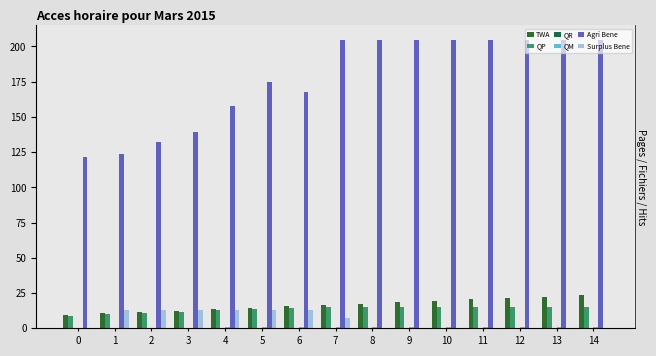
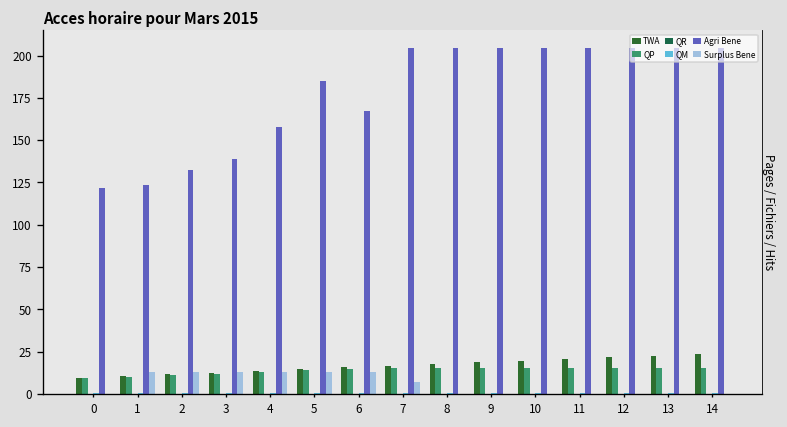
Agri Bene, 5: 175 -> 185
